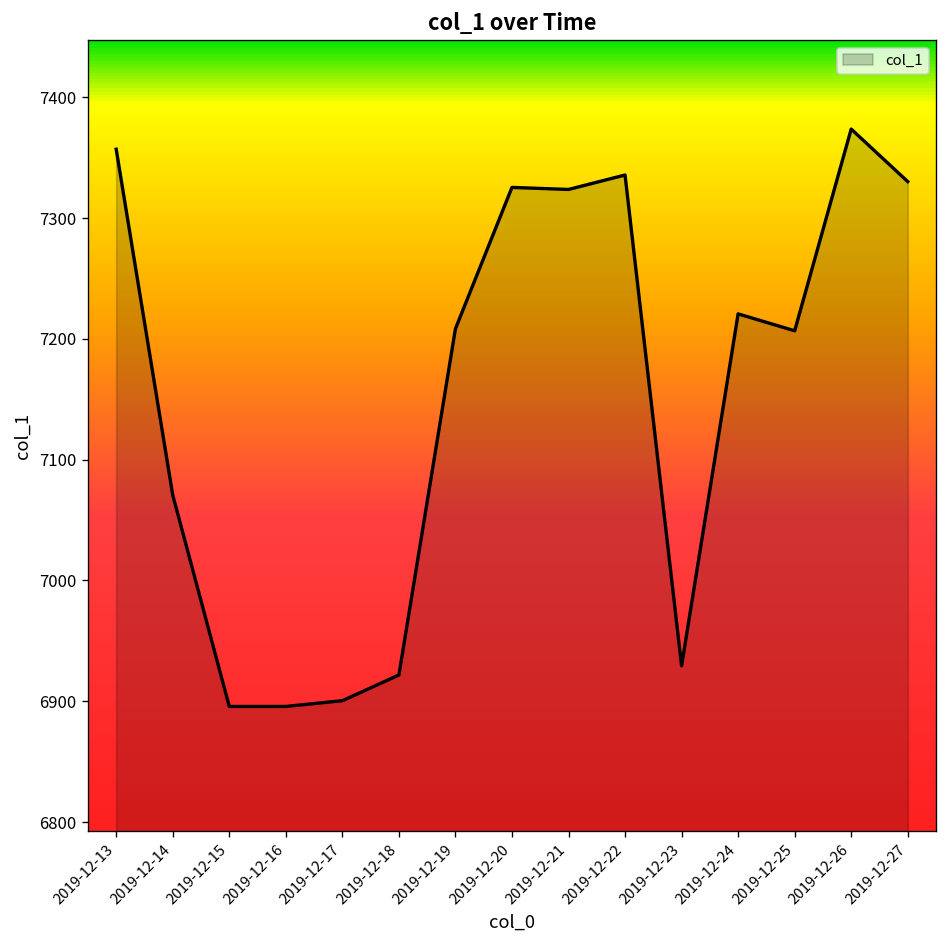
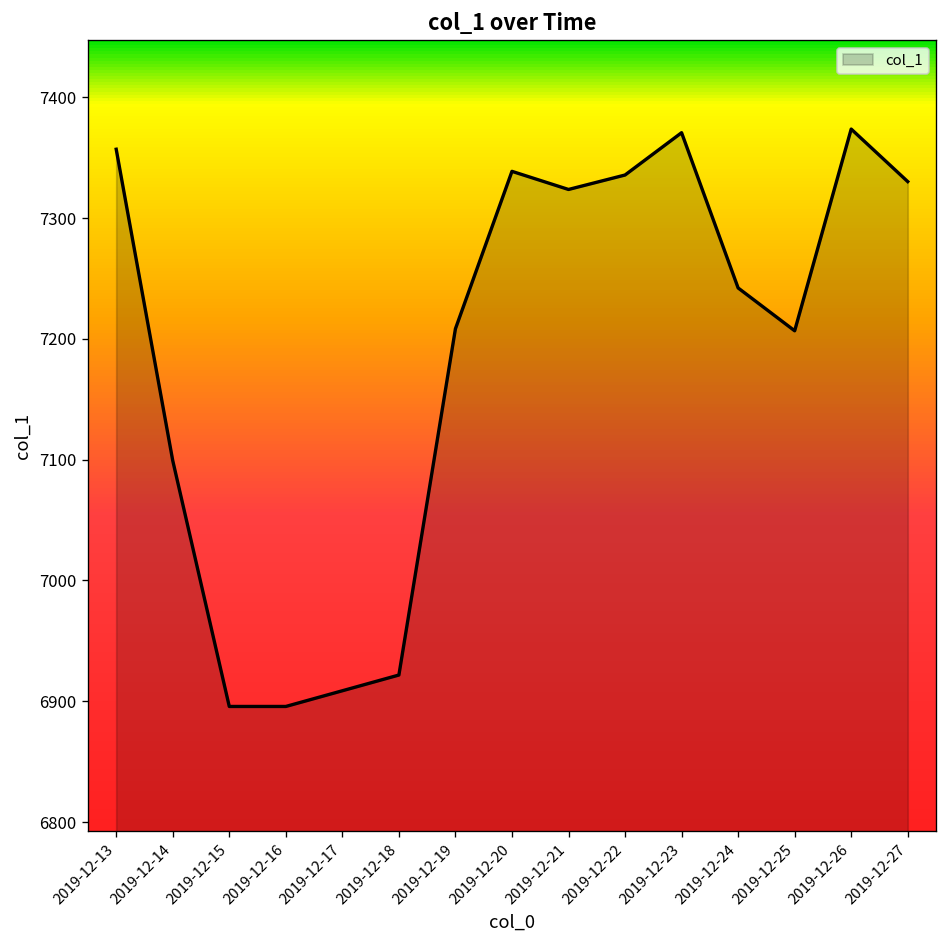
2019-12-14: 7071 -> 7099
2019-12-17: 6900 -> 6909
2019-12-20: 7325 -> 7339
2019-12-23: 6929 -> 7371
2019-12-24: 7221 -> 7242
